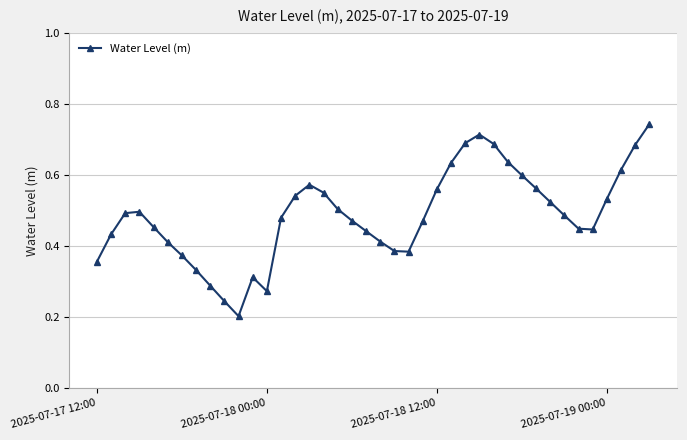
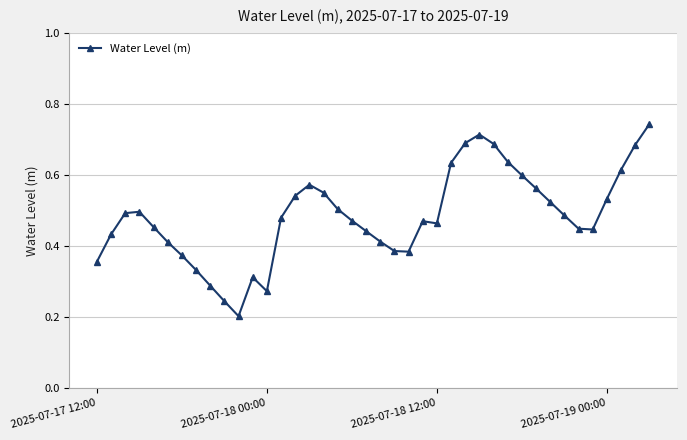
2025-07-18 12:00: 0.56 -> 0.46
